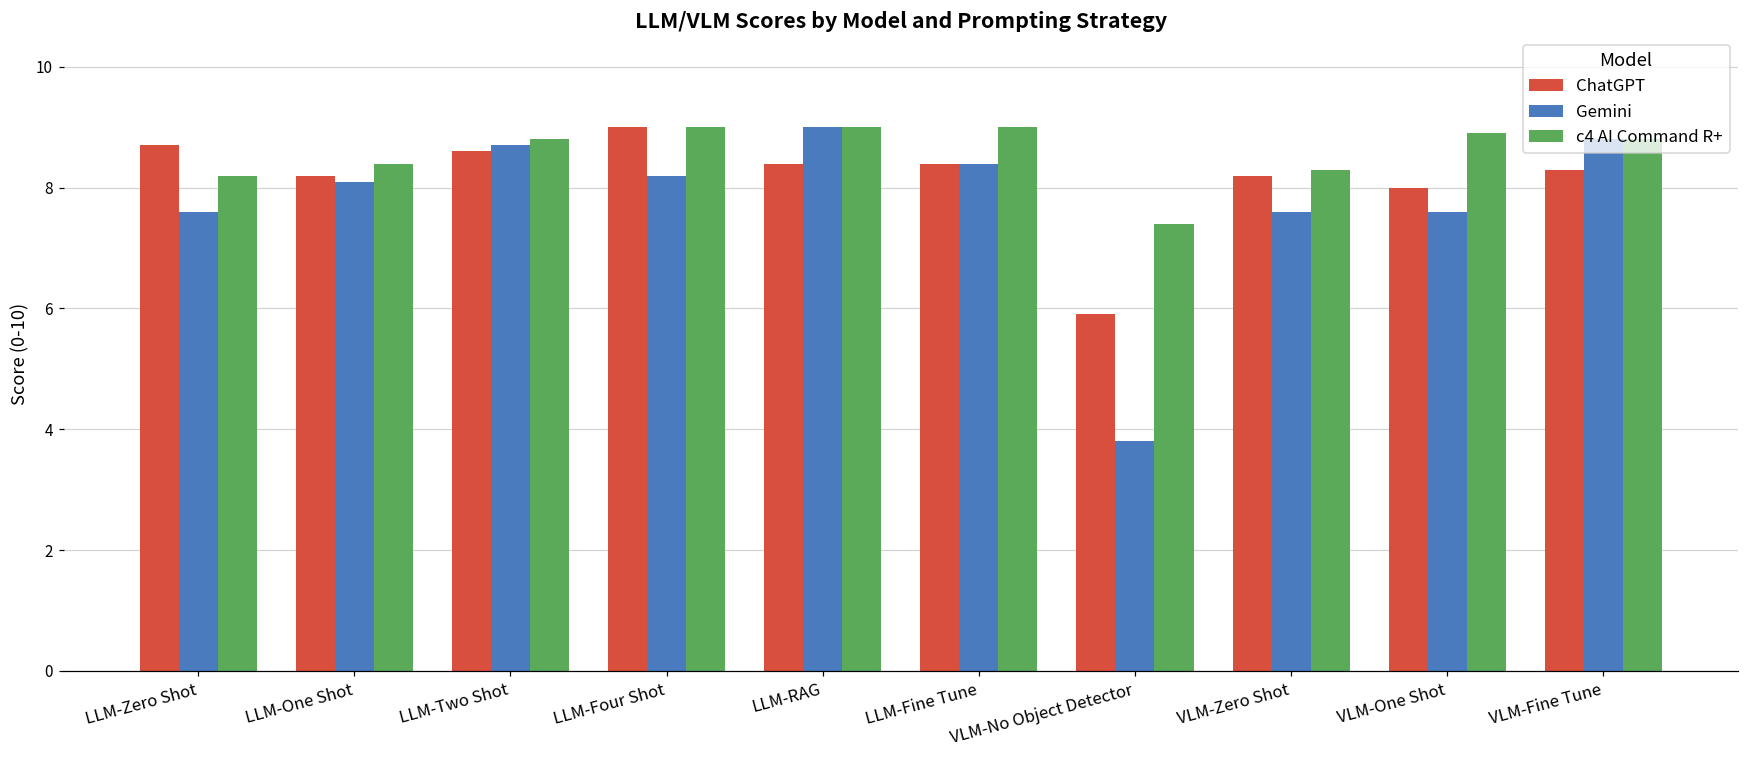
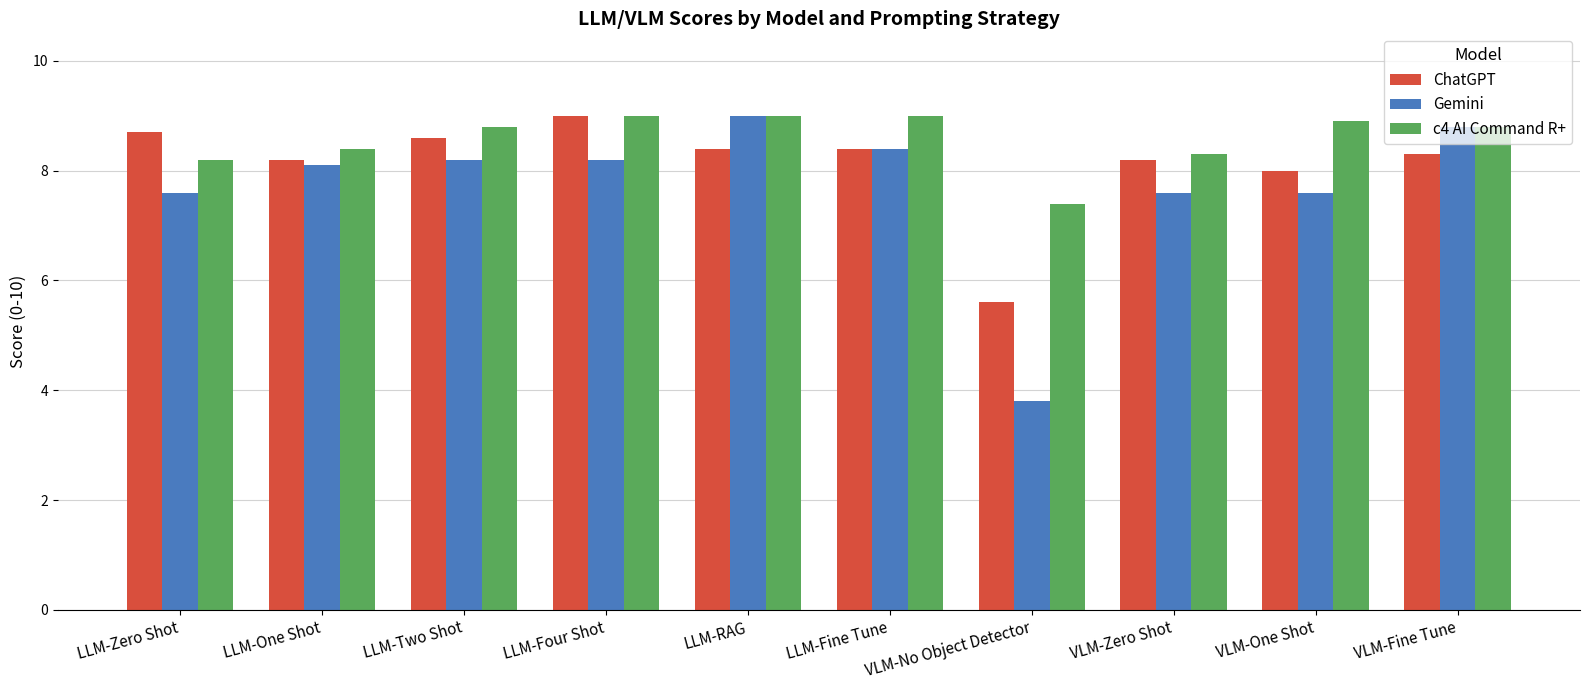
Gemini, LLM-Two Shot: 8.7 -> 8.2
ChatGPT, VLM-No Object Detector: 5.9 -> 5.6
